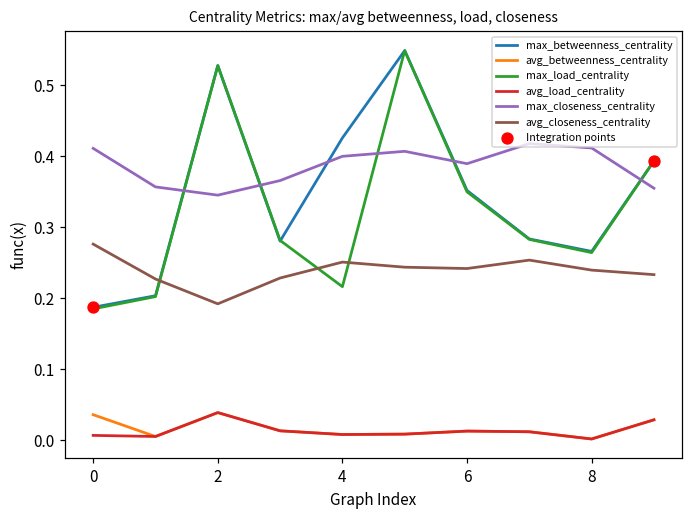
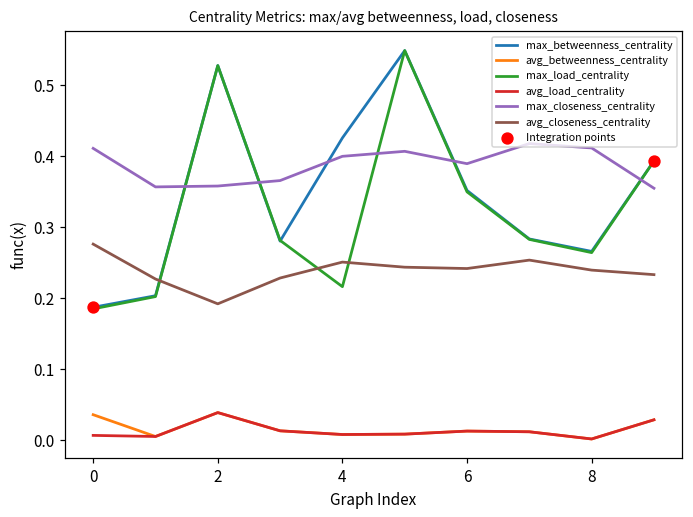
max_closeness_centrality, 2: 0.35 -> 0.36
